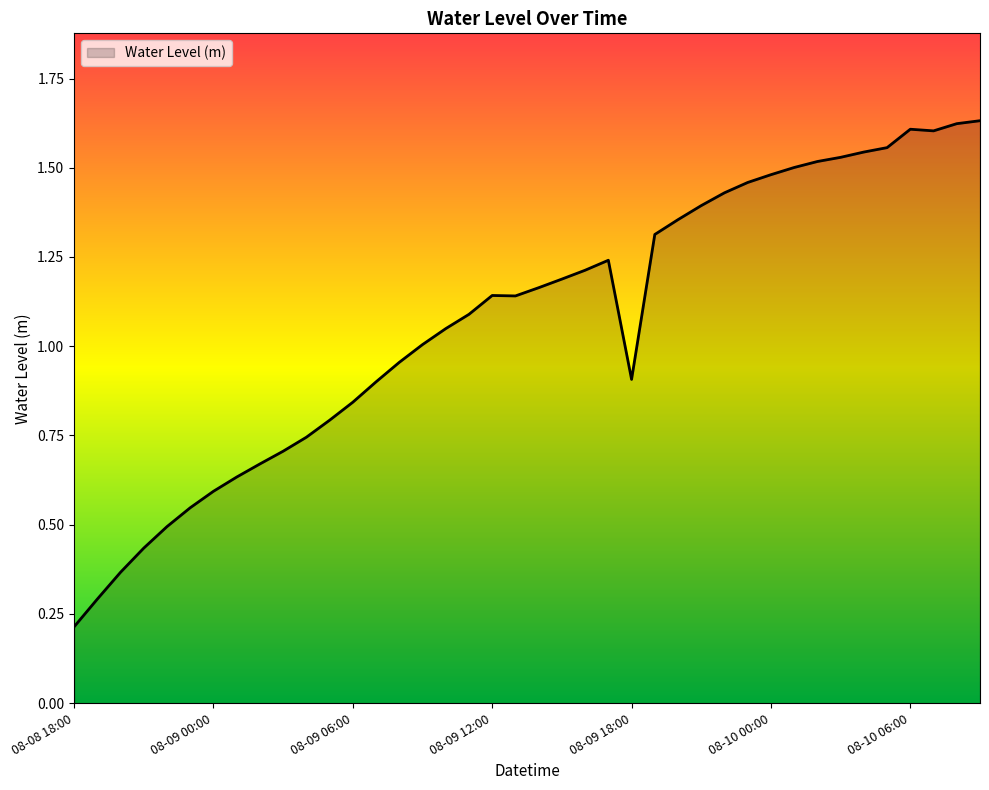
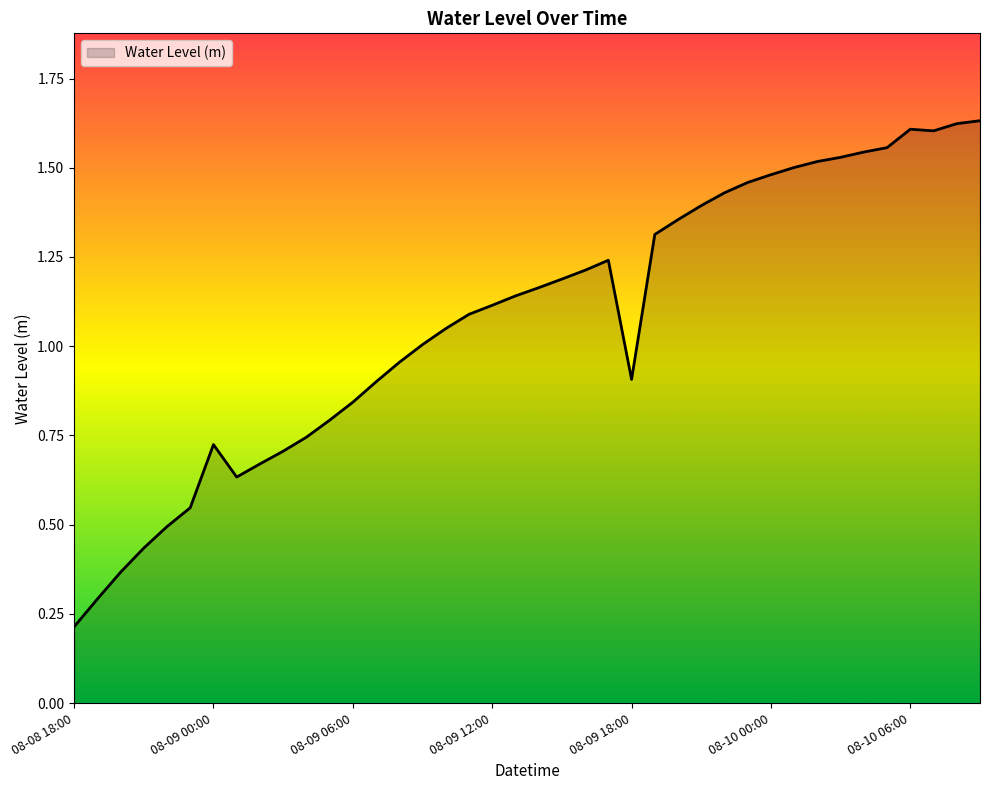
08-09 00:00: 0.59 -> 0.72
08-09 12:00: 1.14 -> 1.11
